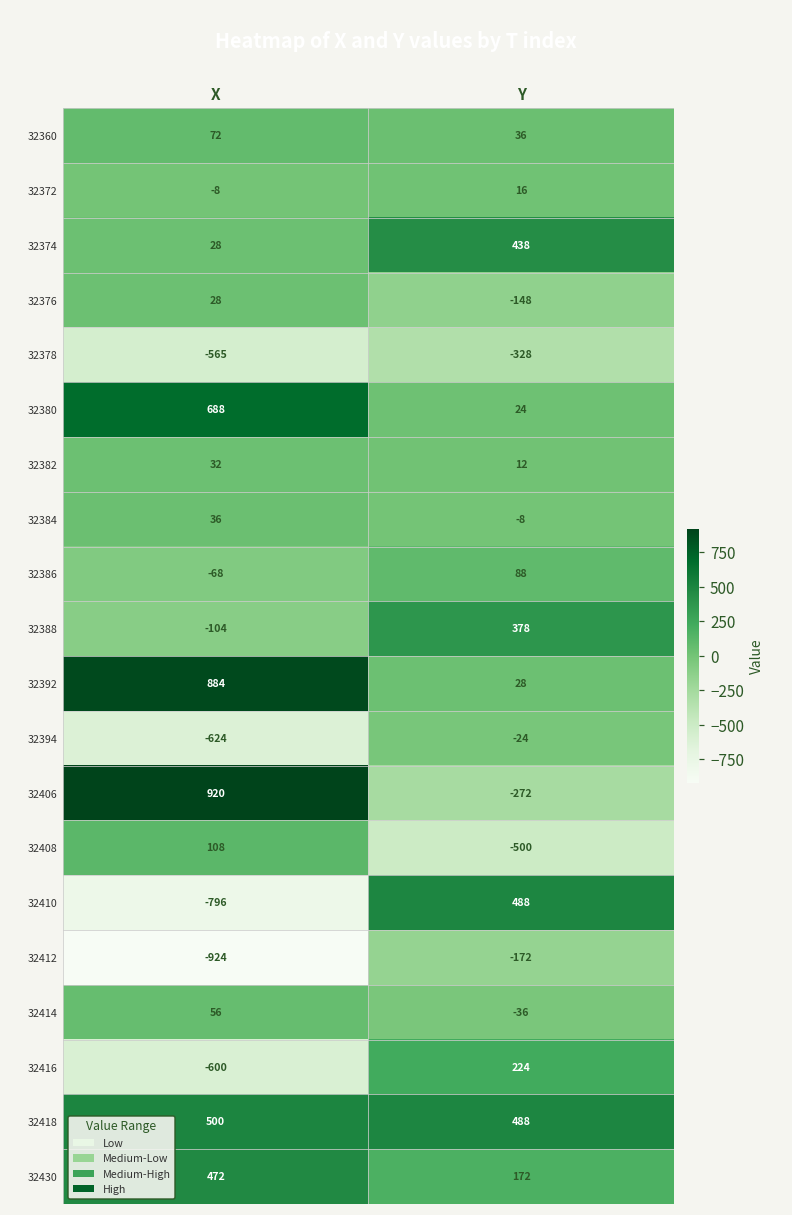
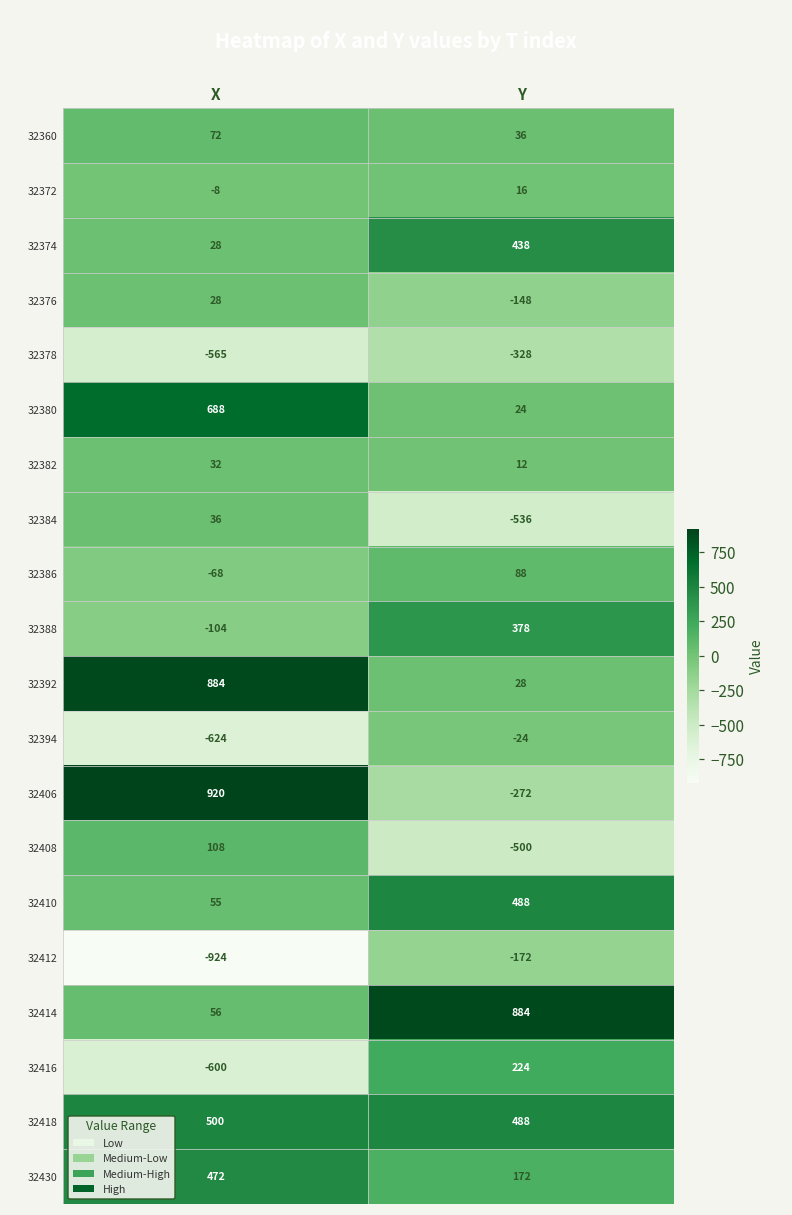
32384, Y: -8 -> -536
32410, X: -796 -> 55
32414, Y: -36 -> 884
